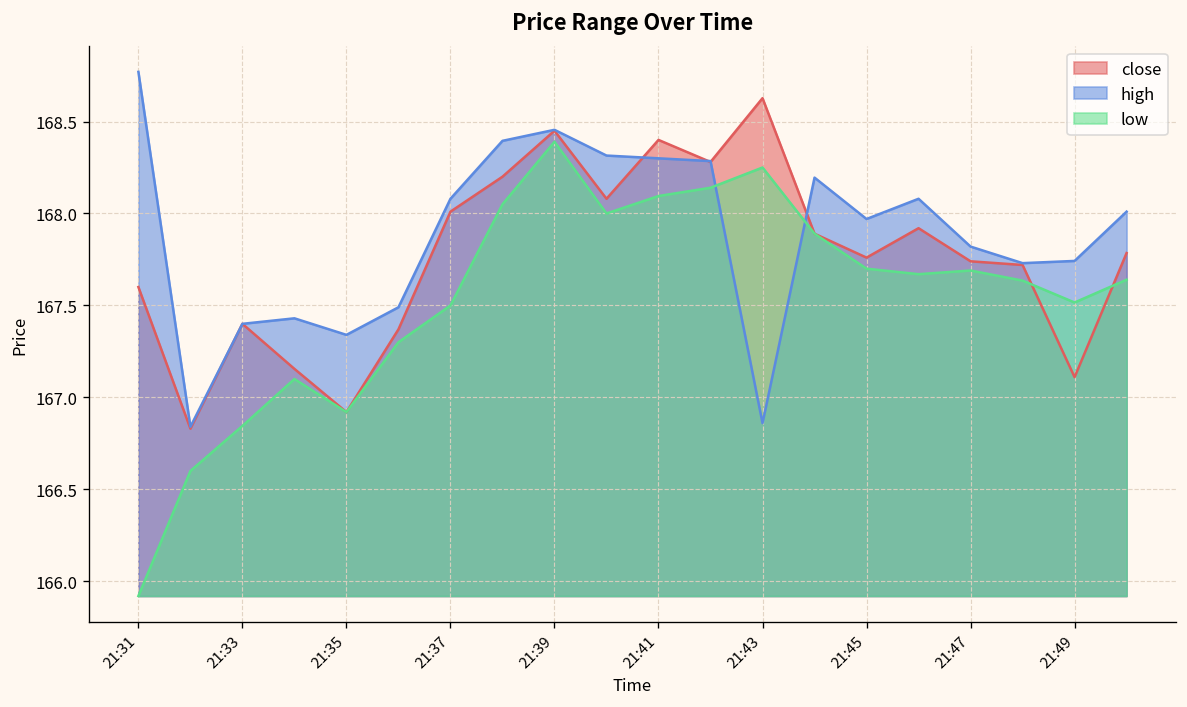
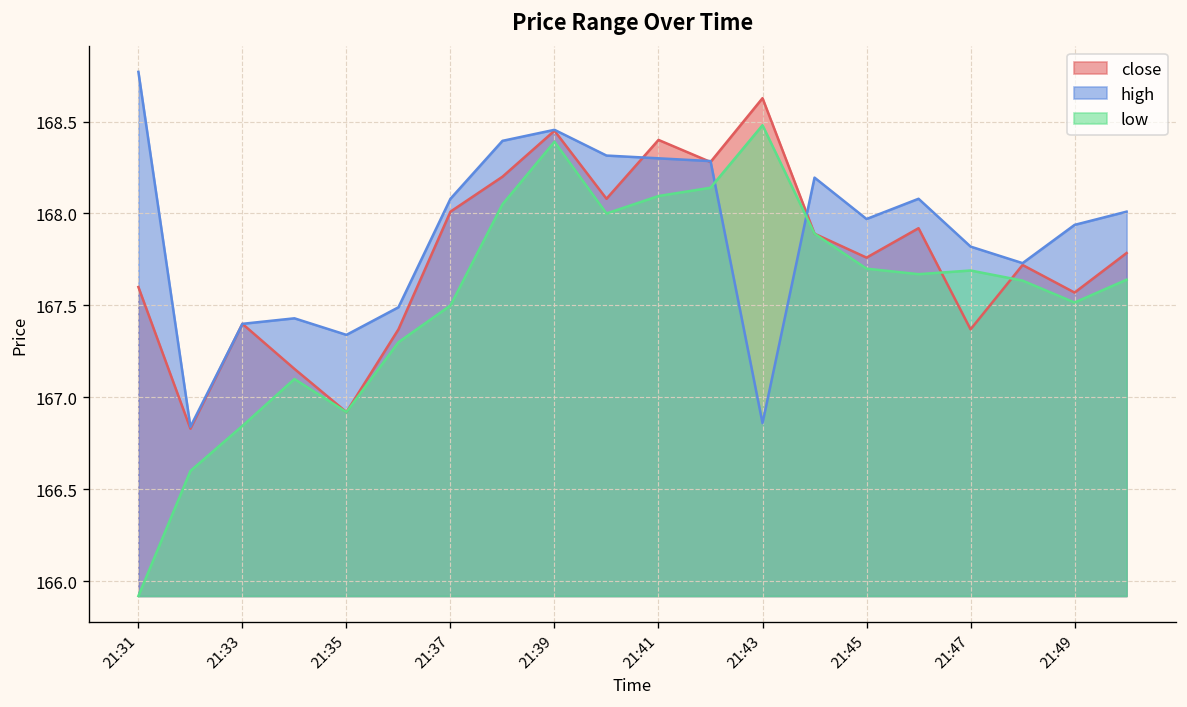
low, 21:43: 168.25 -> 168.48
close, 21:47: 167.74 -> 167.37
close, 21:49: 167.11 -> 167.57
high, 21:49: 167.74 -> 167.94
